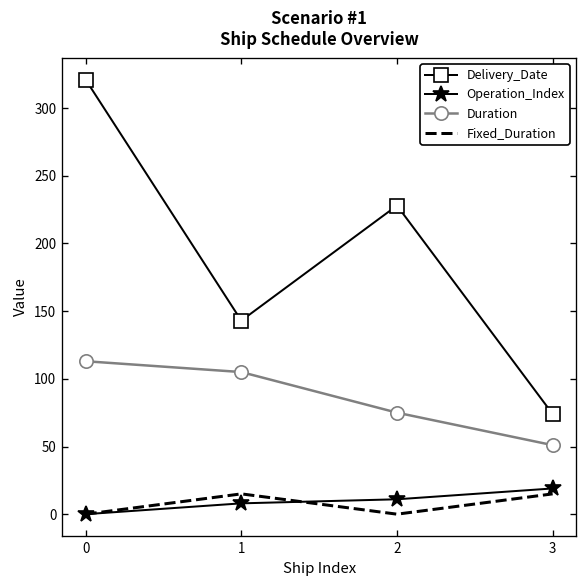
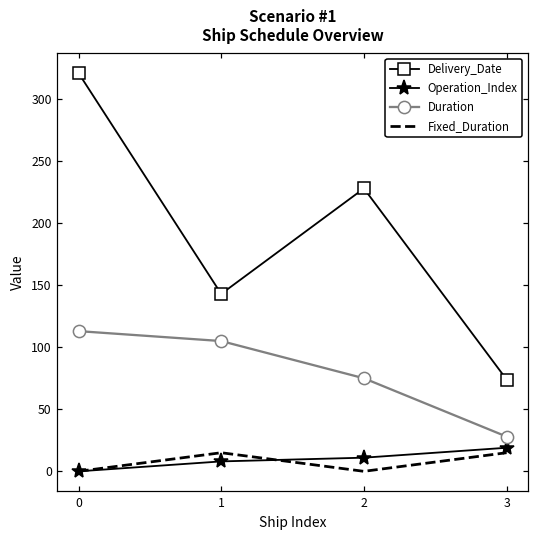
Duration, 3: 51 -> 28
